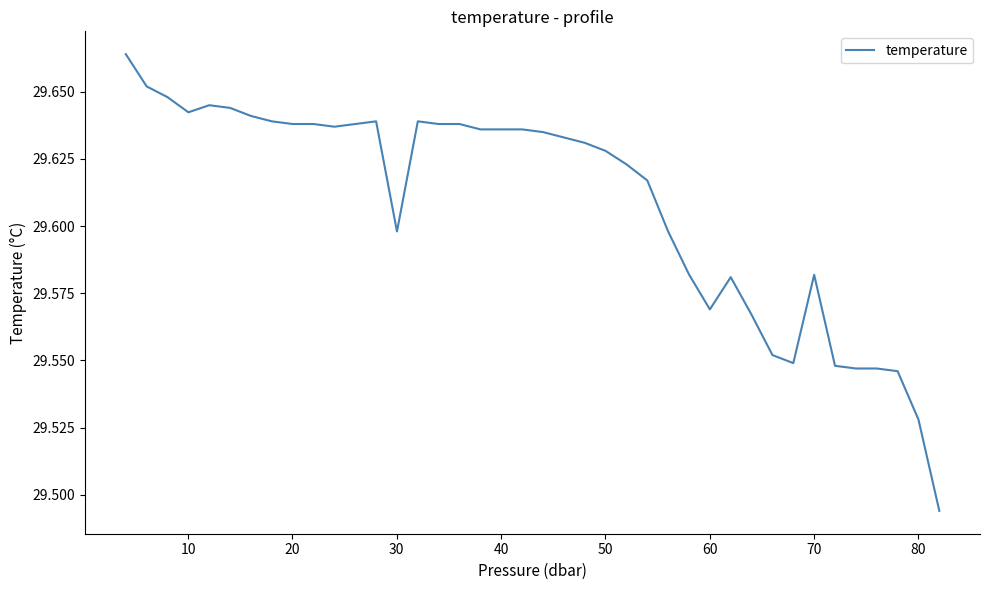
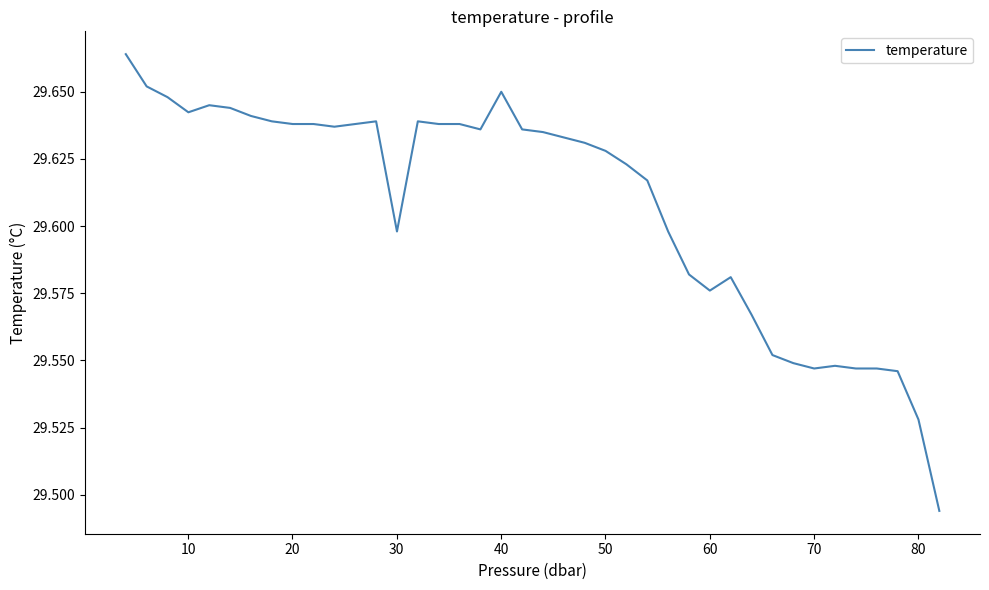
40: 29.636 -> 29.650
60: 29.569 -> 29.576
70: 29.582 -> 29.547
